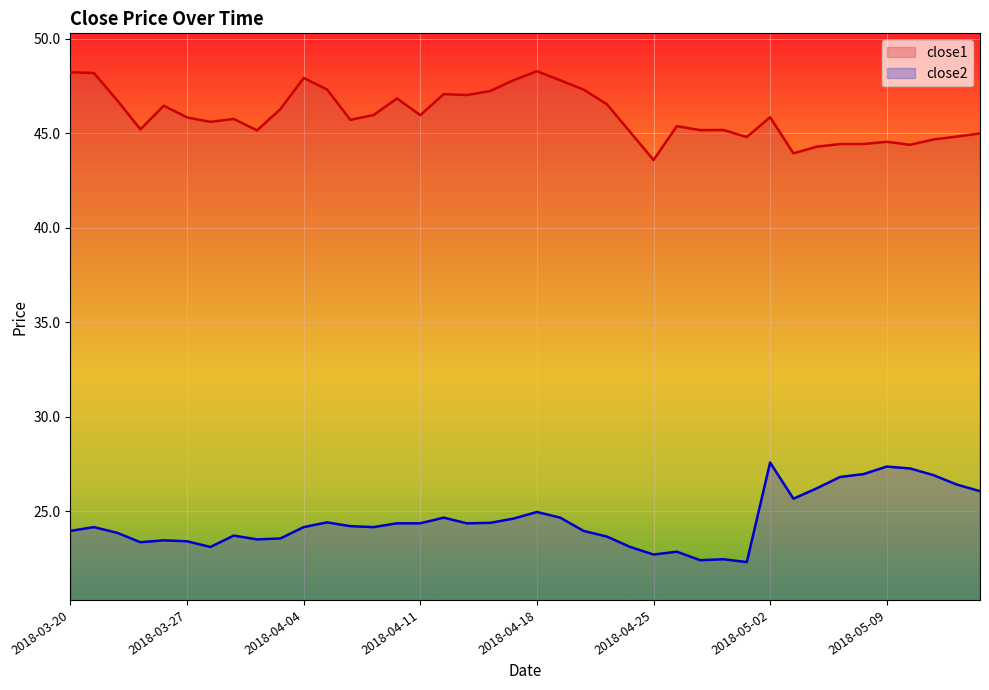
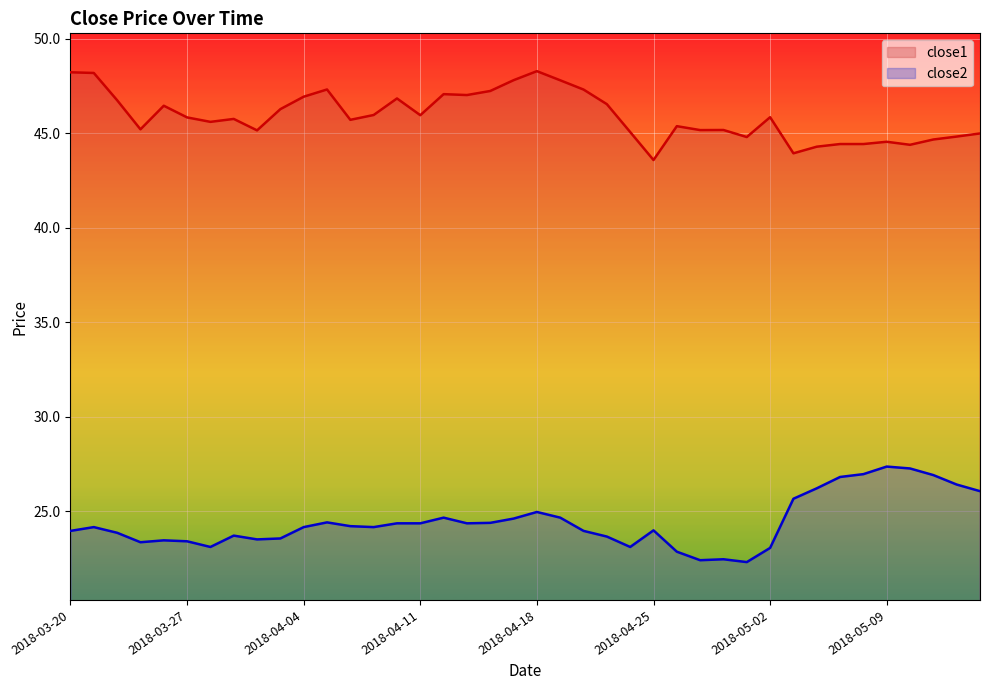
close1, 2018-04-04: 47.9 -> 46.9
close2, 2018-04-25: 22.7 -> 24.0
close2, 2018-05-02: 27.6 -> 23.1
